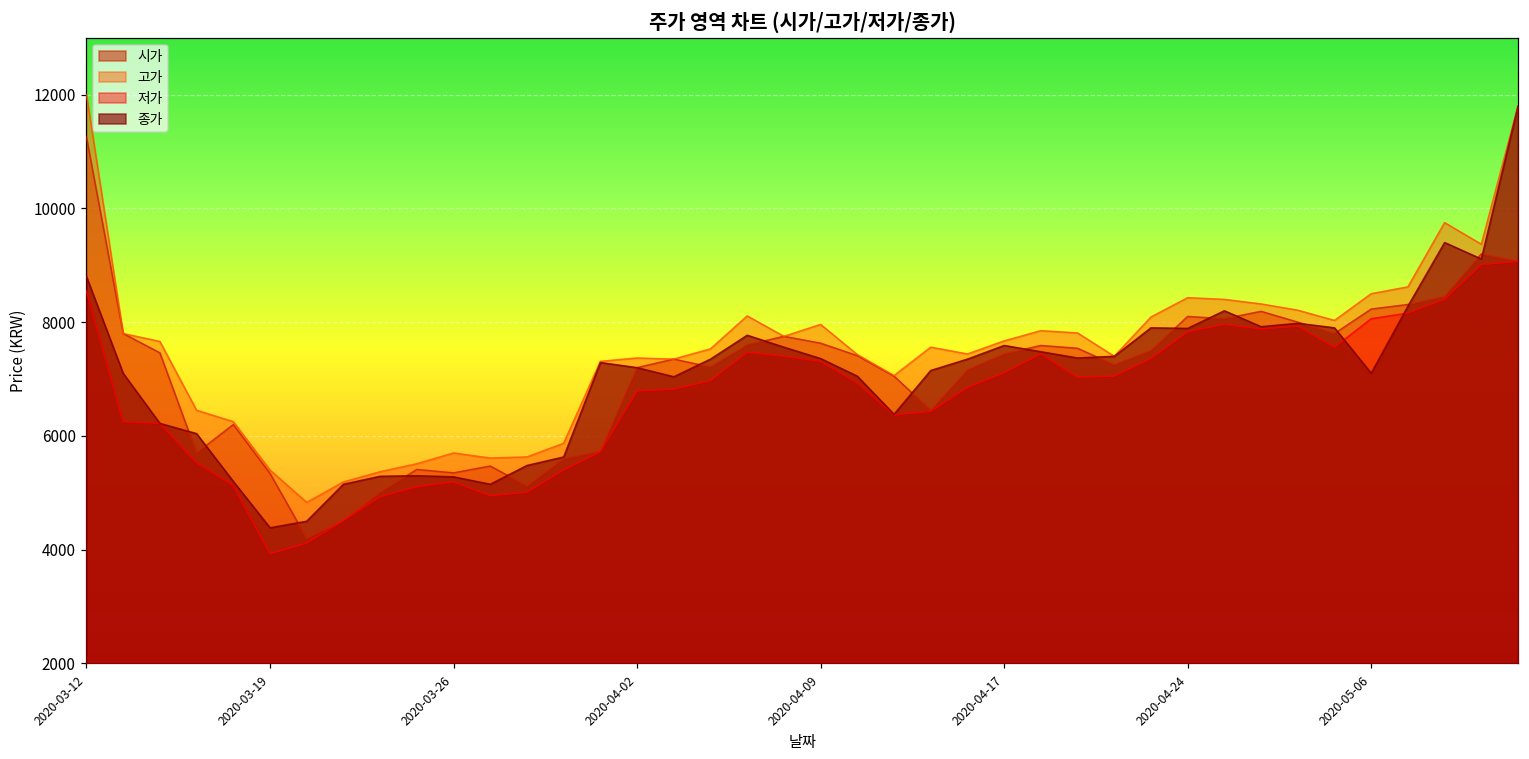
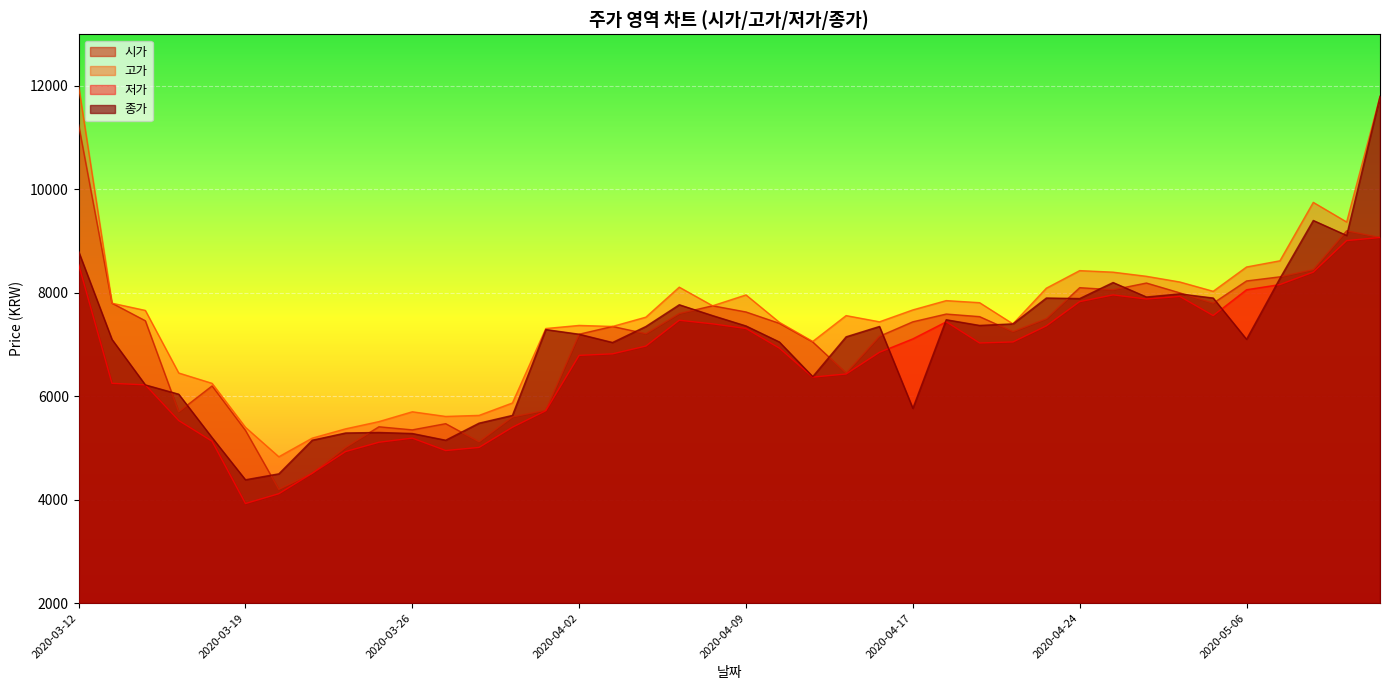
종가, 2020-04-17: 7600 -> 5800
